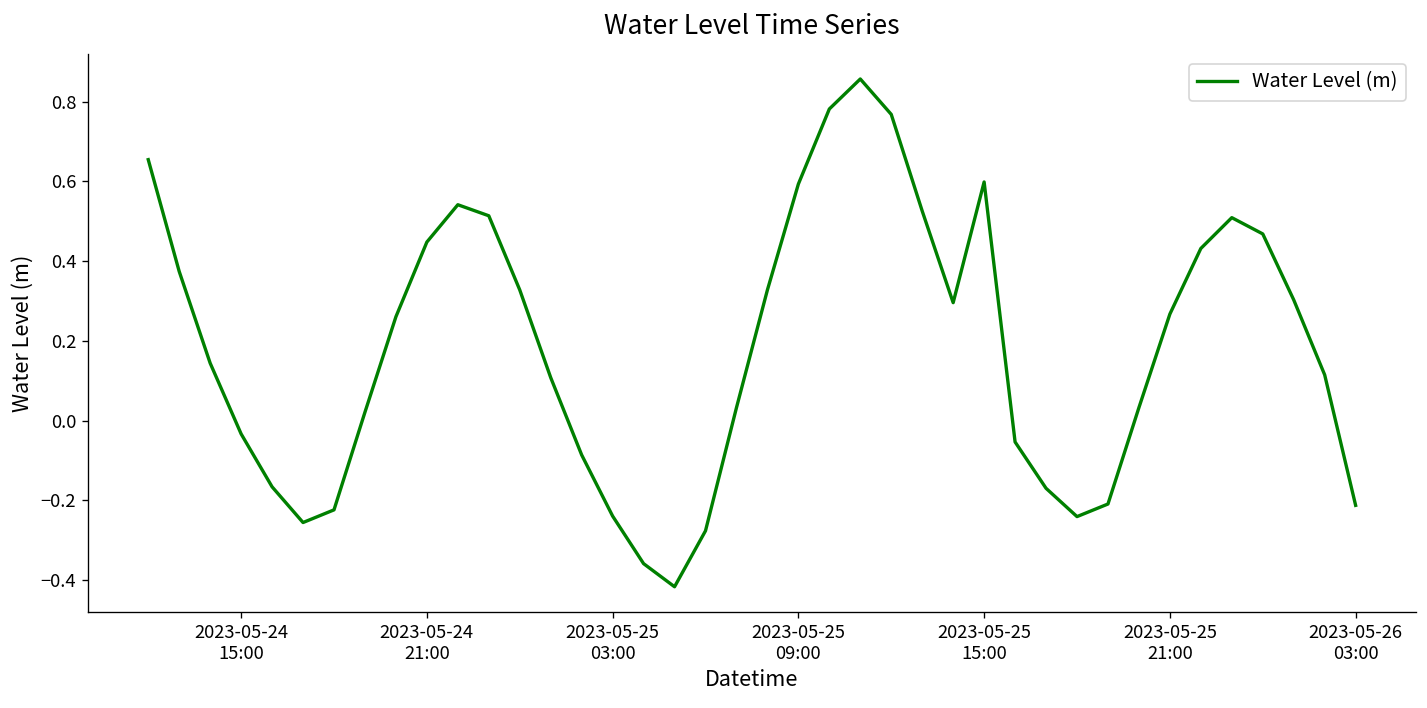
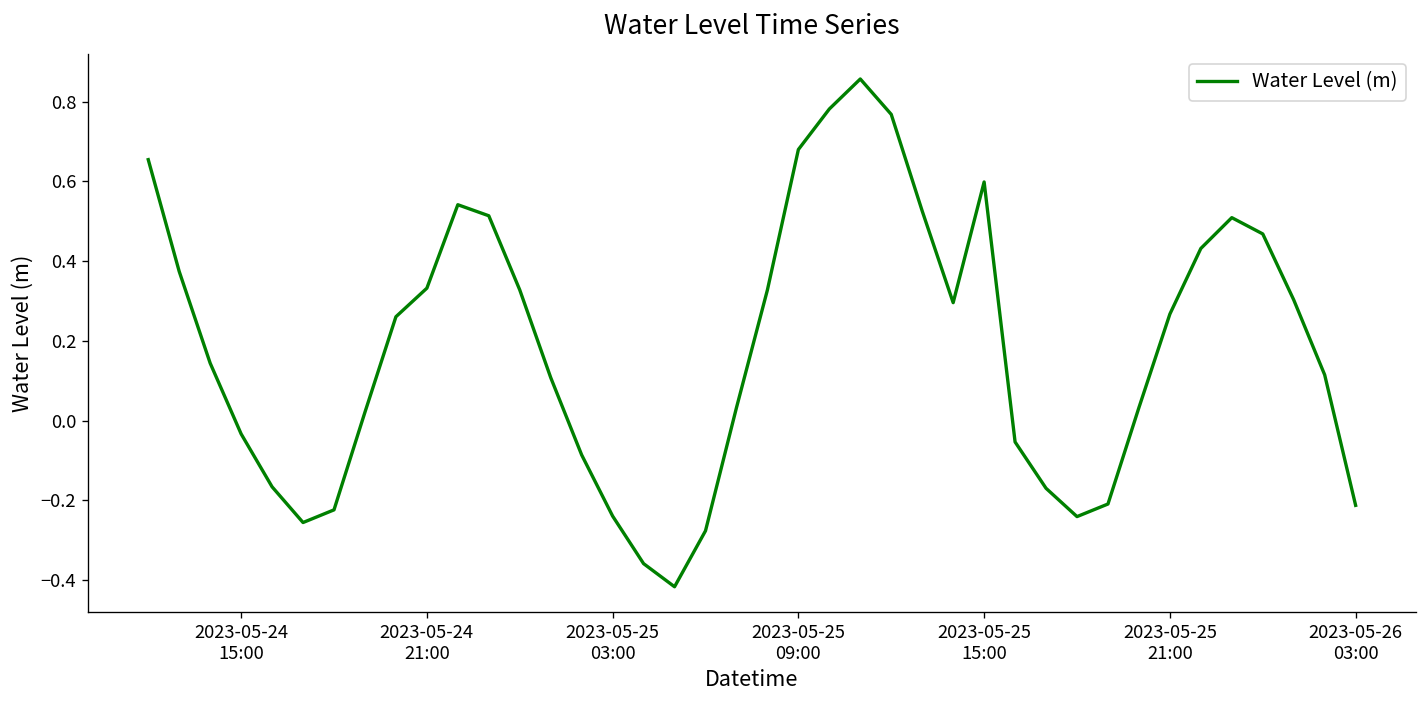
2023-05-24 21:00: 0.45 -> 0.33
2023-05-25 09:00: 0.59 -> 0.68
